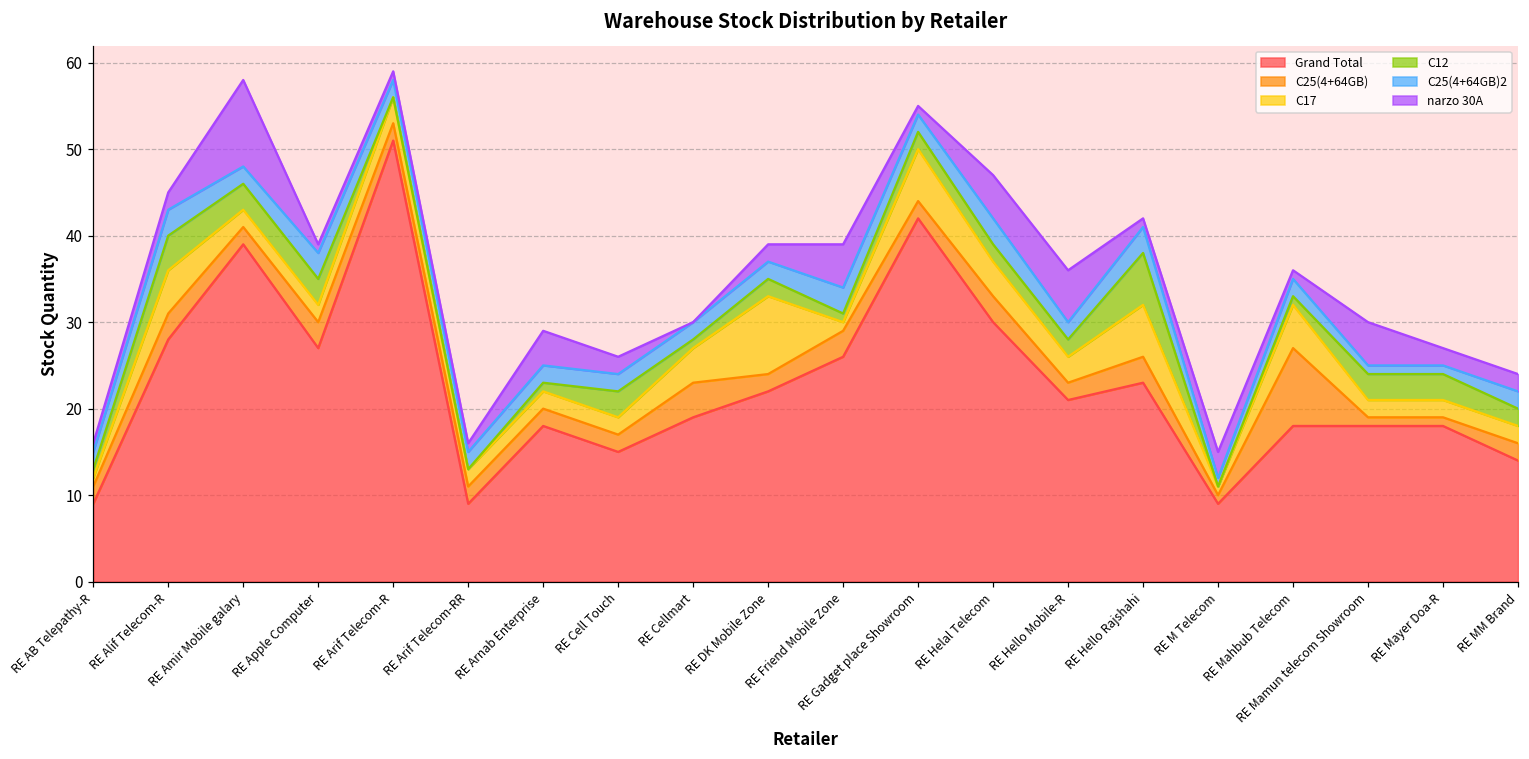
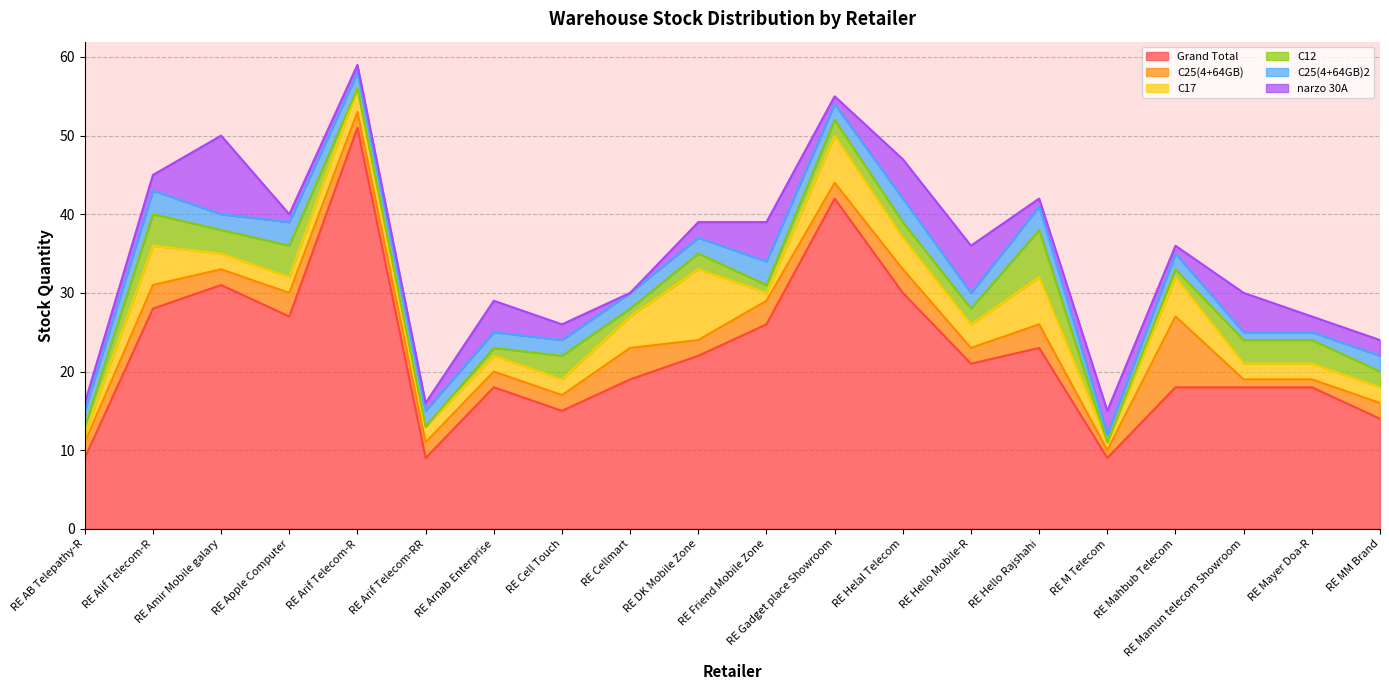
Grand Total, RE Amir Mobile galary: 39 -> 31
C12, RE Apple Computer: 3 -> 4
